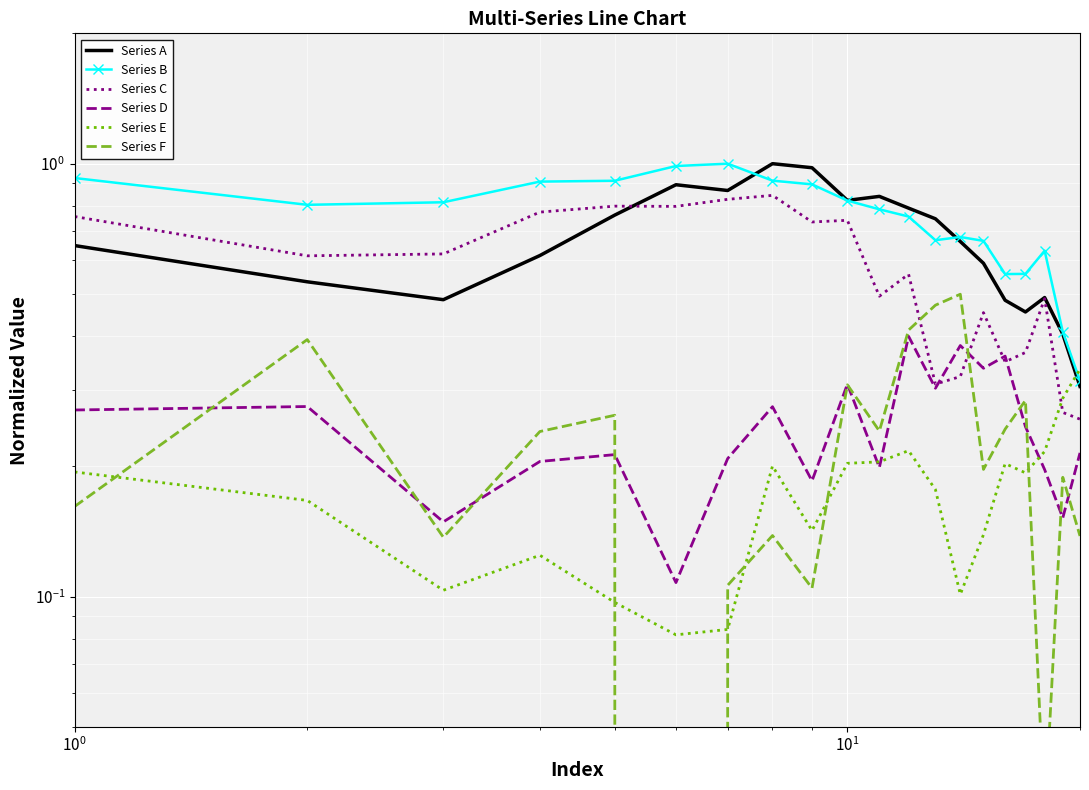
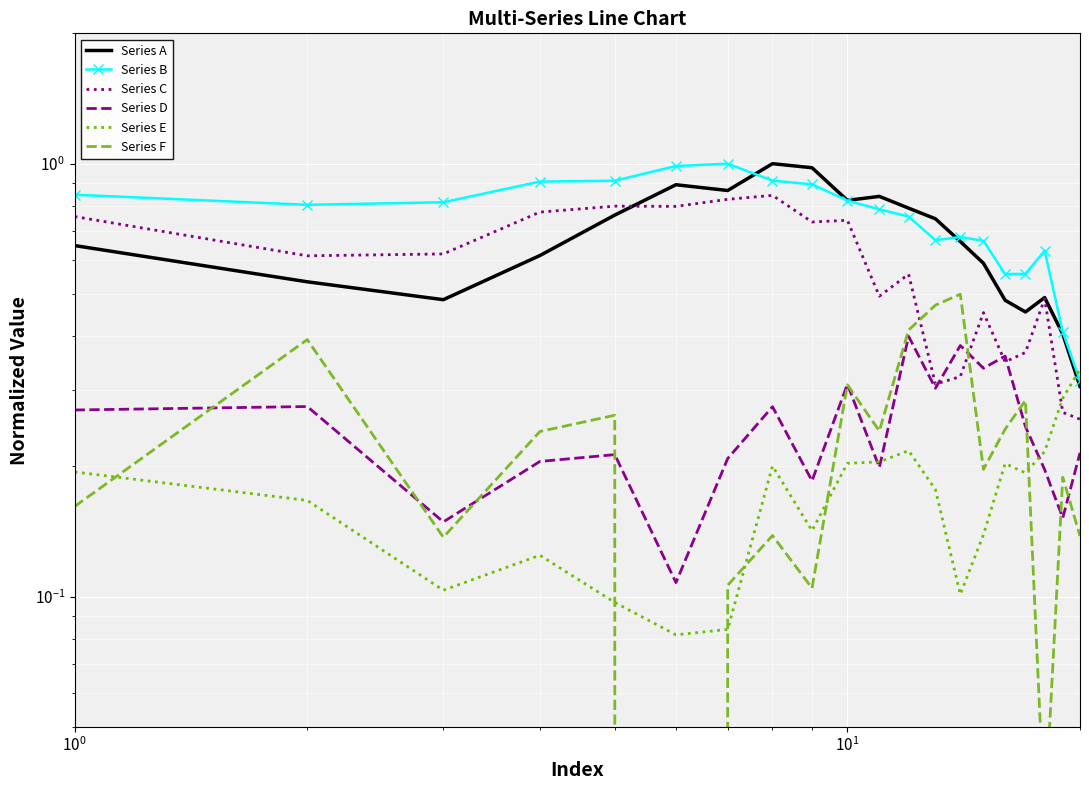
Series B, 10^0: 0.93 -> 0.85
